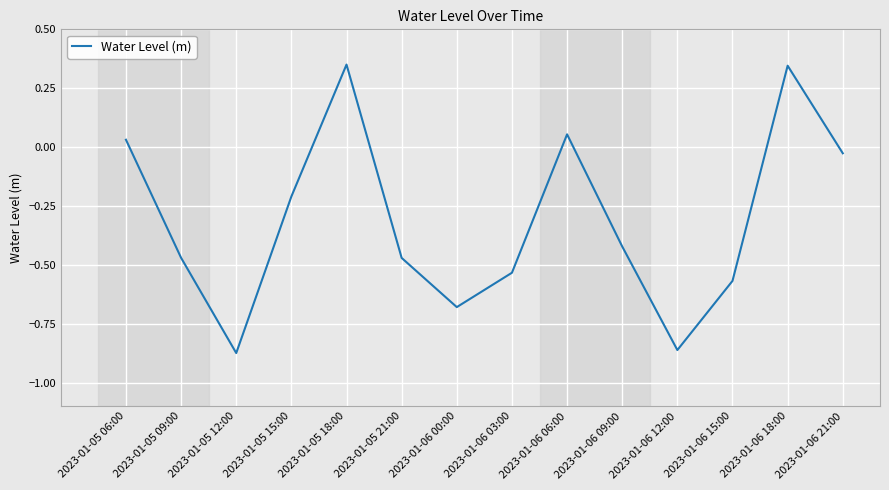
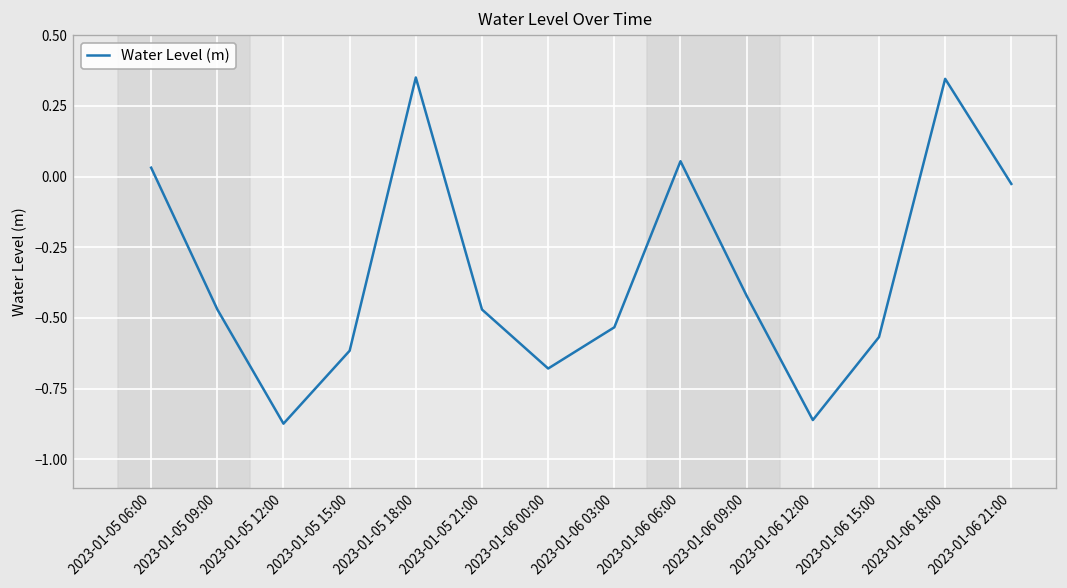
2023-01-05 15:00: -0.21 -> -0.62
